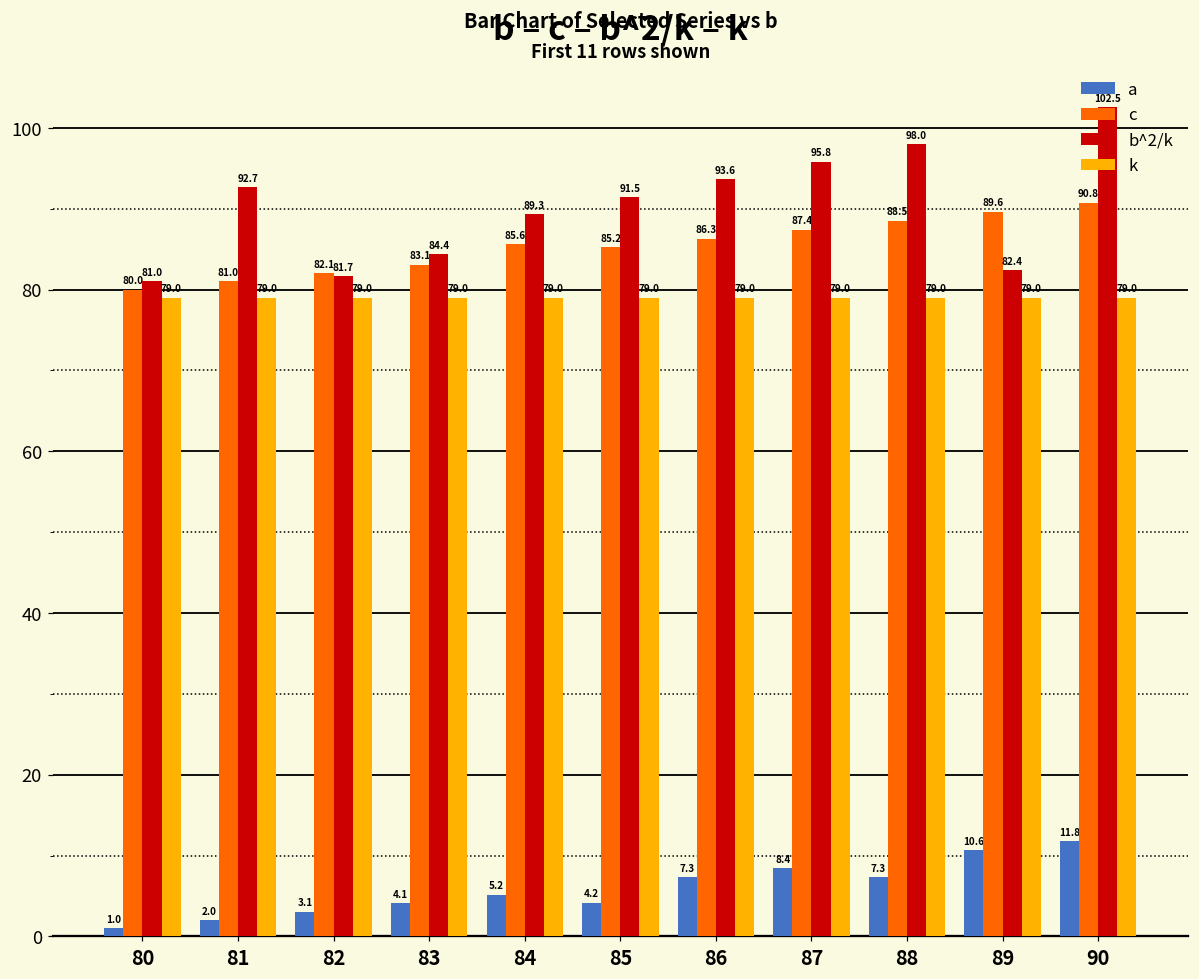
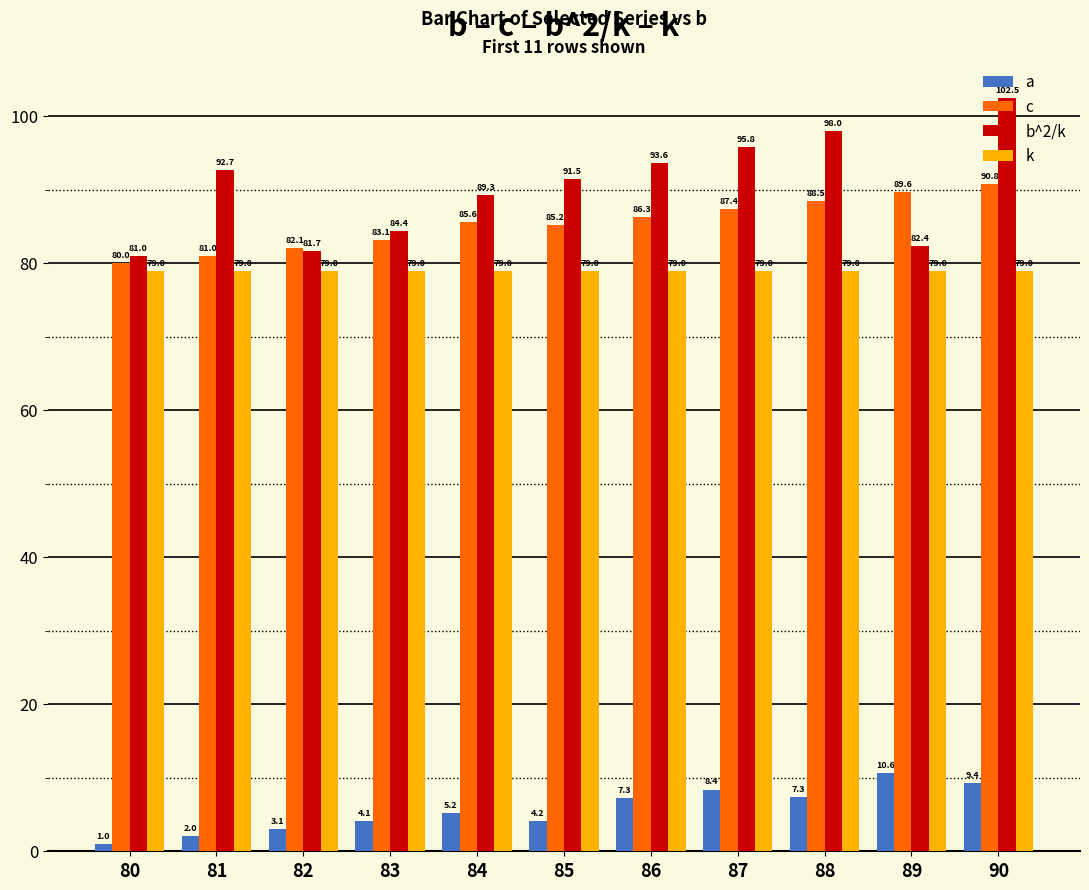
a, 90: 11.8 -> 9.4
